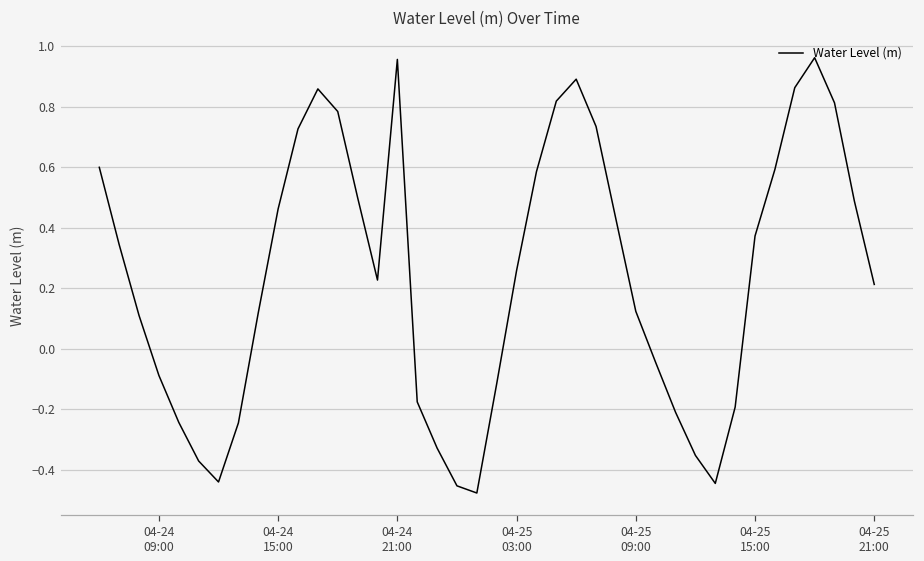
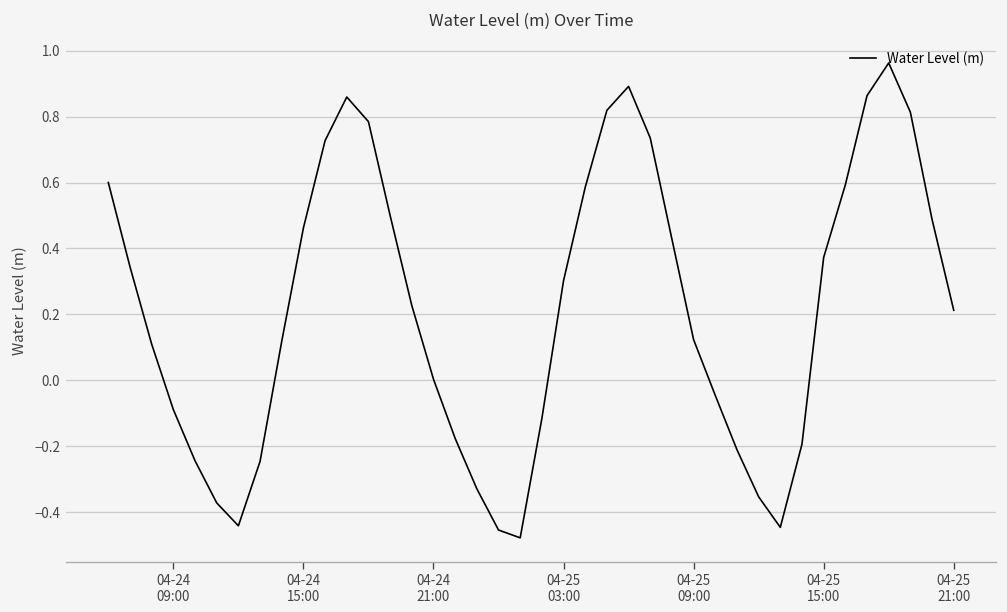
04-24 21:00: 0.96 -> 0.00
04-25 03:00: 0.26 -> 0.30
